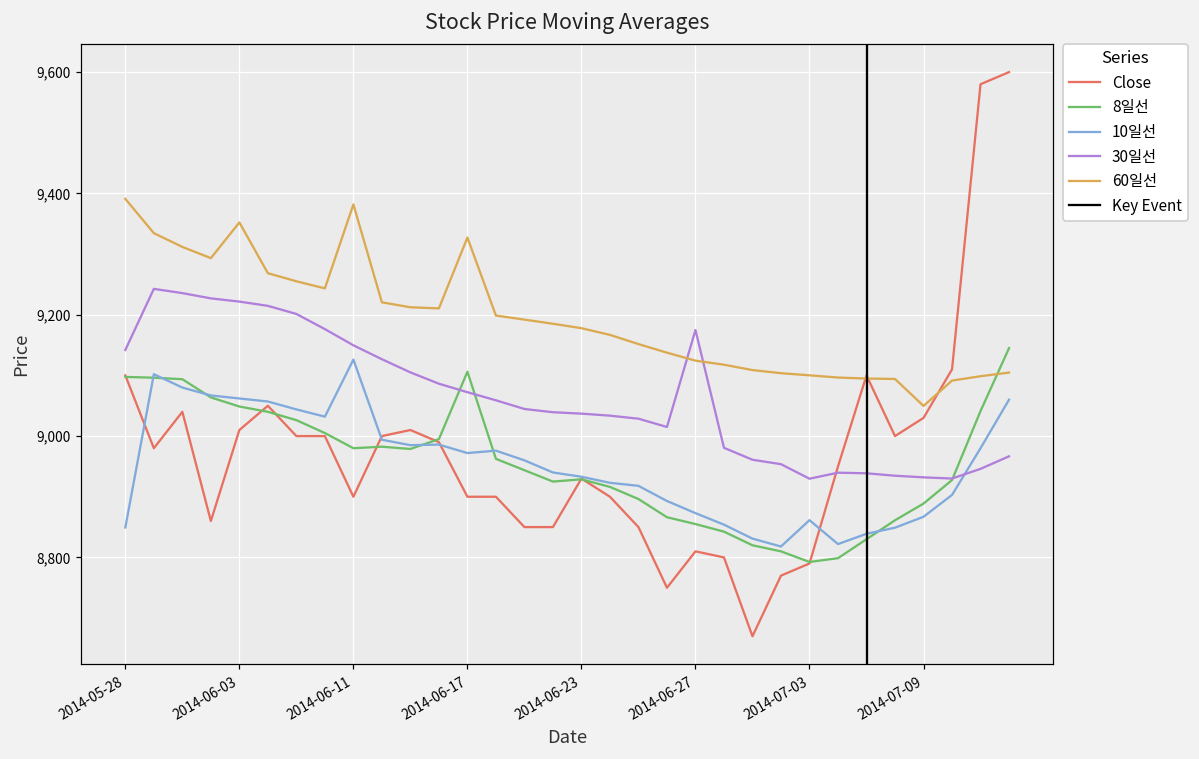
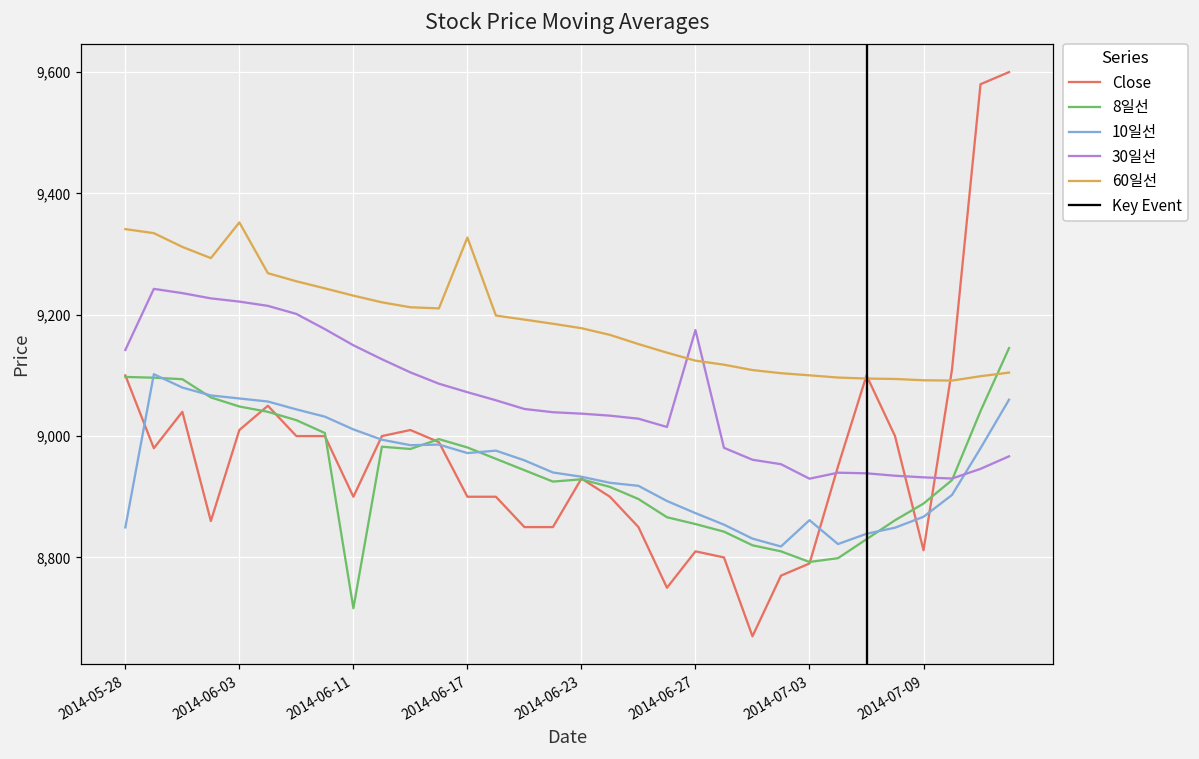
60일선, 2014-05-28: 9,390 -> 9,340
8일선, 2014-06-11: 8,980 -> 8,720
10일선, 2014-06-11: 9,130 -> 9,010
60일선, 2014-06-11: 9,380 -> 9,230
8일선, 2014-06-17: 9,110 -> 8,980
Close, 2014-07-09: 9,030 -> 8,810
60일선, 2014-07-09: 9,050 -> 9,090
